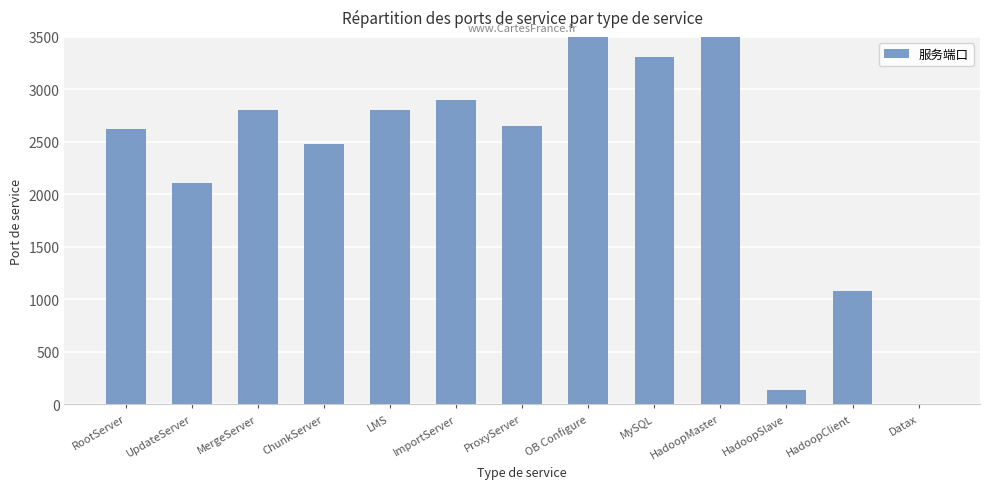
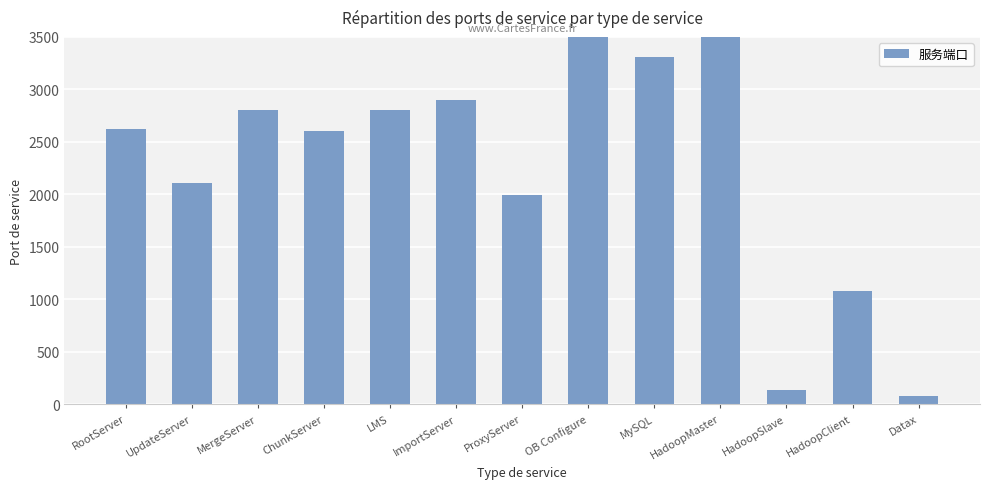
ChunkServer: 2480 -> 2600
ProxyServer: 2650 -> 2000
Datax: 0 -> 80
